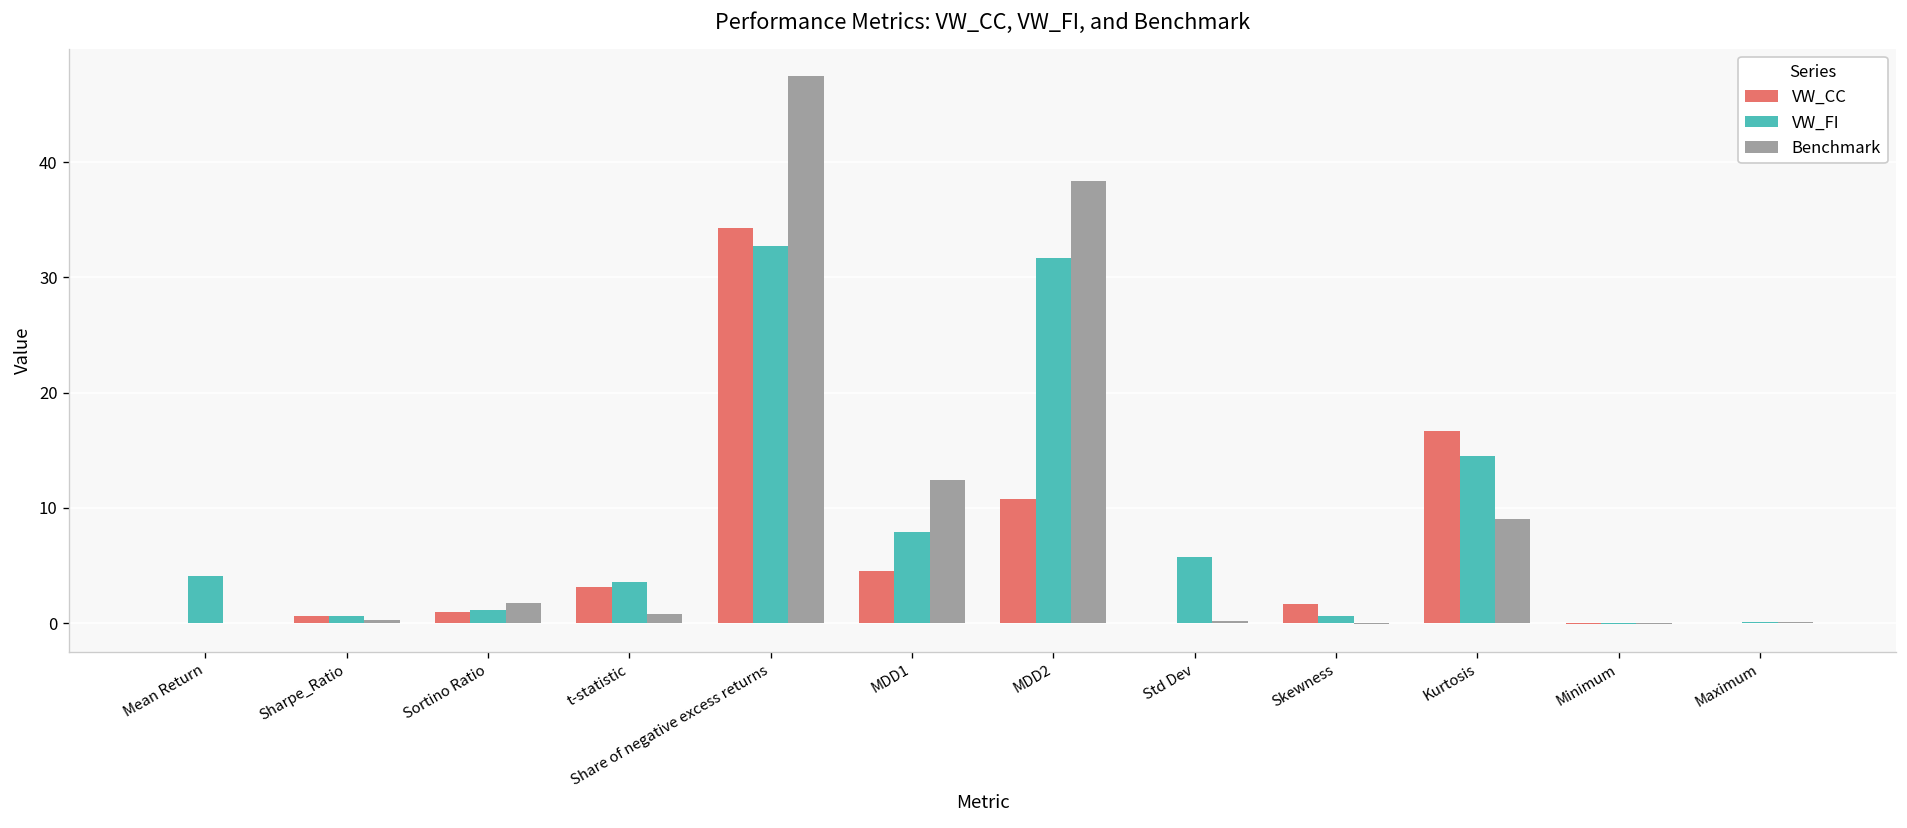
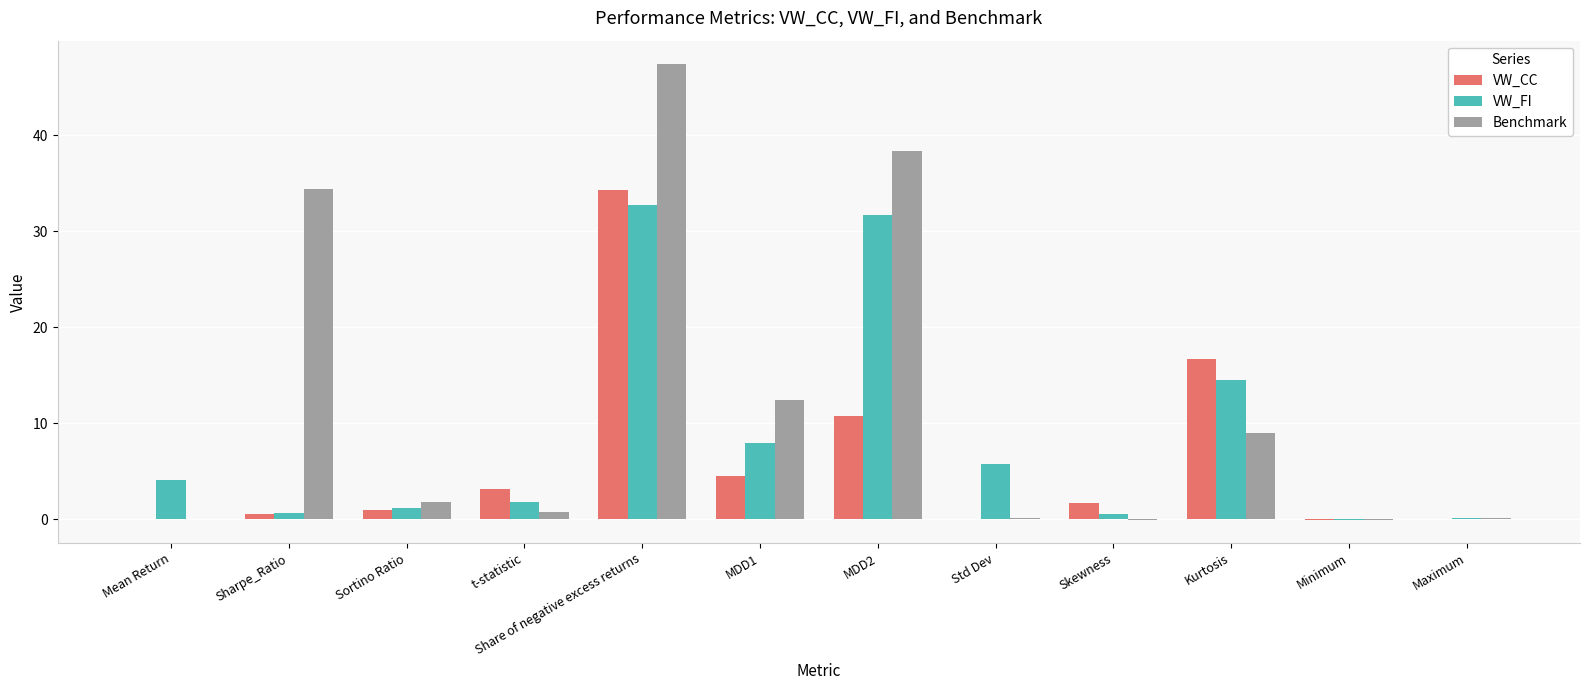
Benchmark, Sharpe_Ratio: 0 -> 34
VW_FI, t-statistic: 4 -> 2
